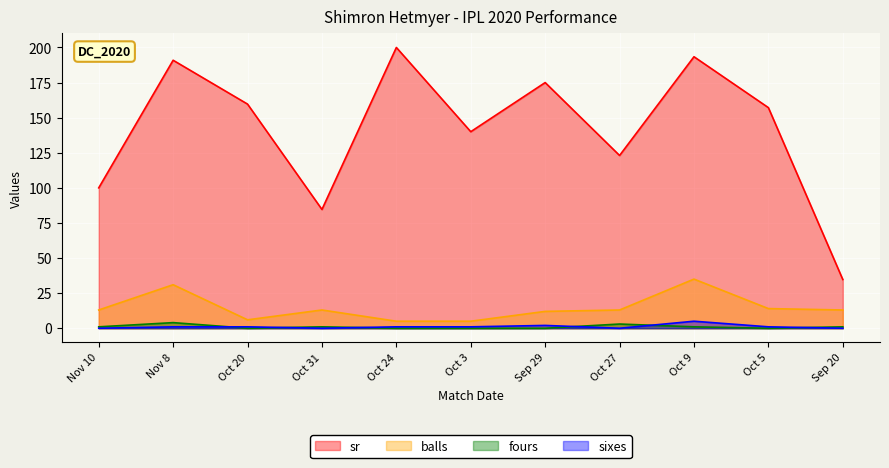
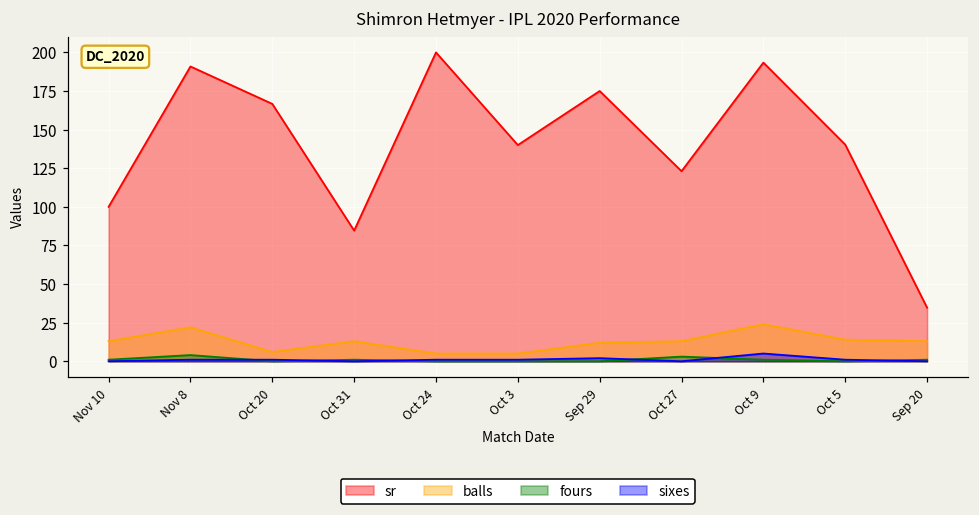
balls, Nov 8: 31 -> 22
sr, Oct 20: 160 -> 167
balls, Oct 9: 35 -> 24
sr, Oct 5: 157 -> 140
